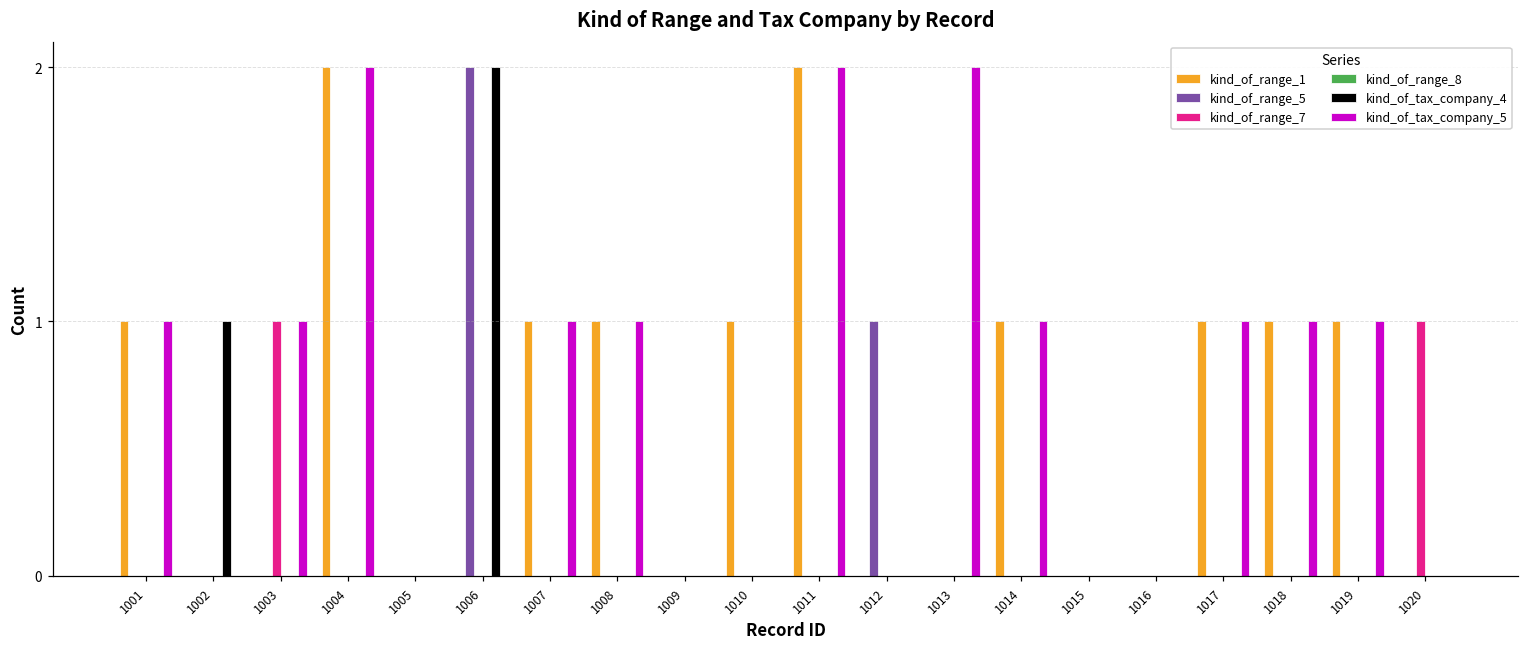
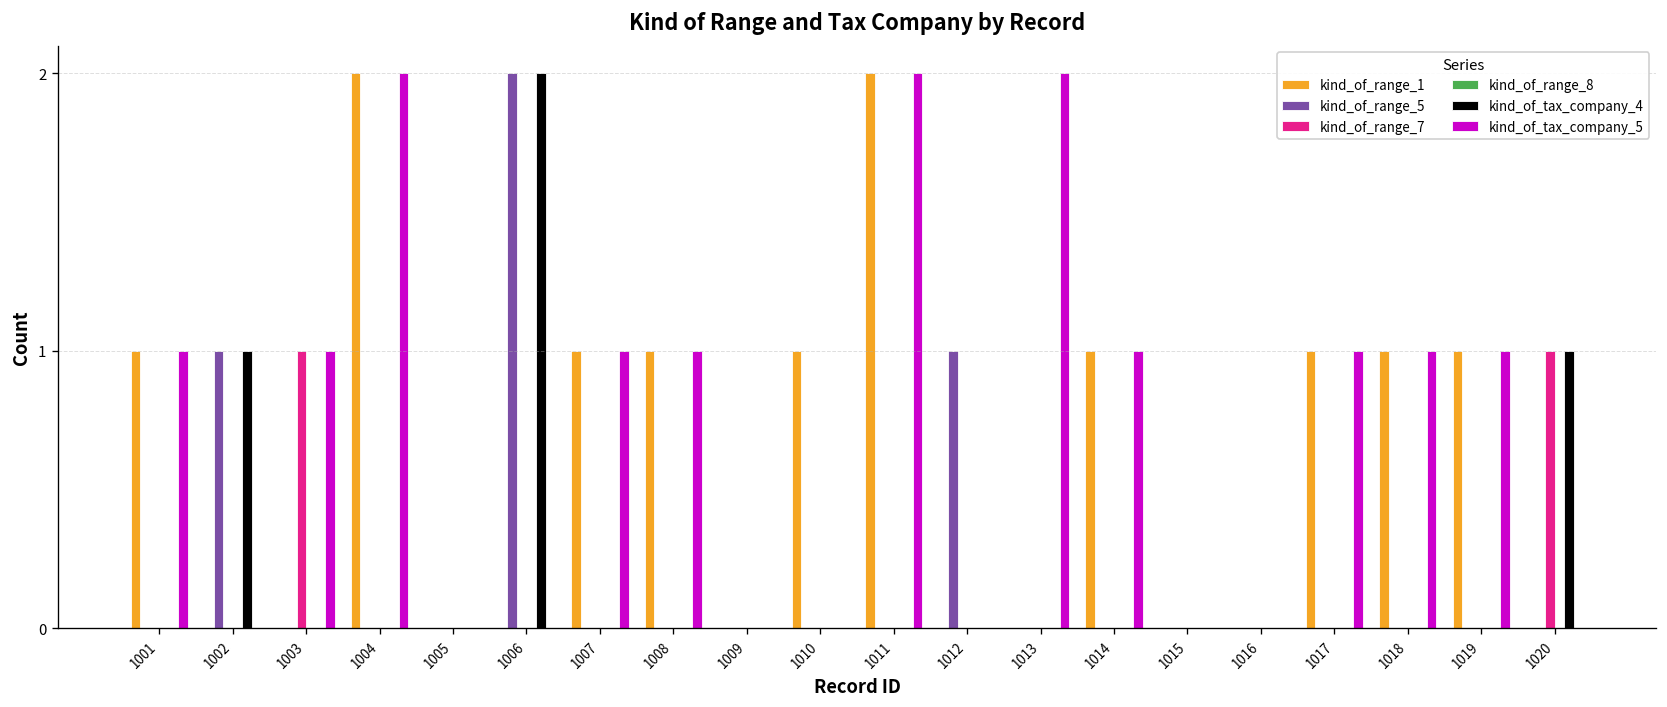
kind_of_range_5, 1002: 0 -> 1
kind_of_tax_company_4, 1020: 0 -> 1
